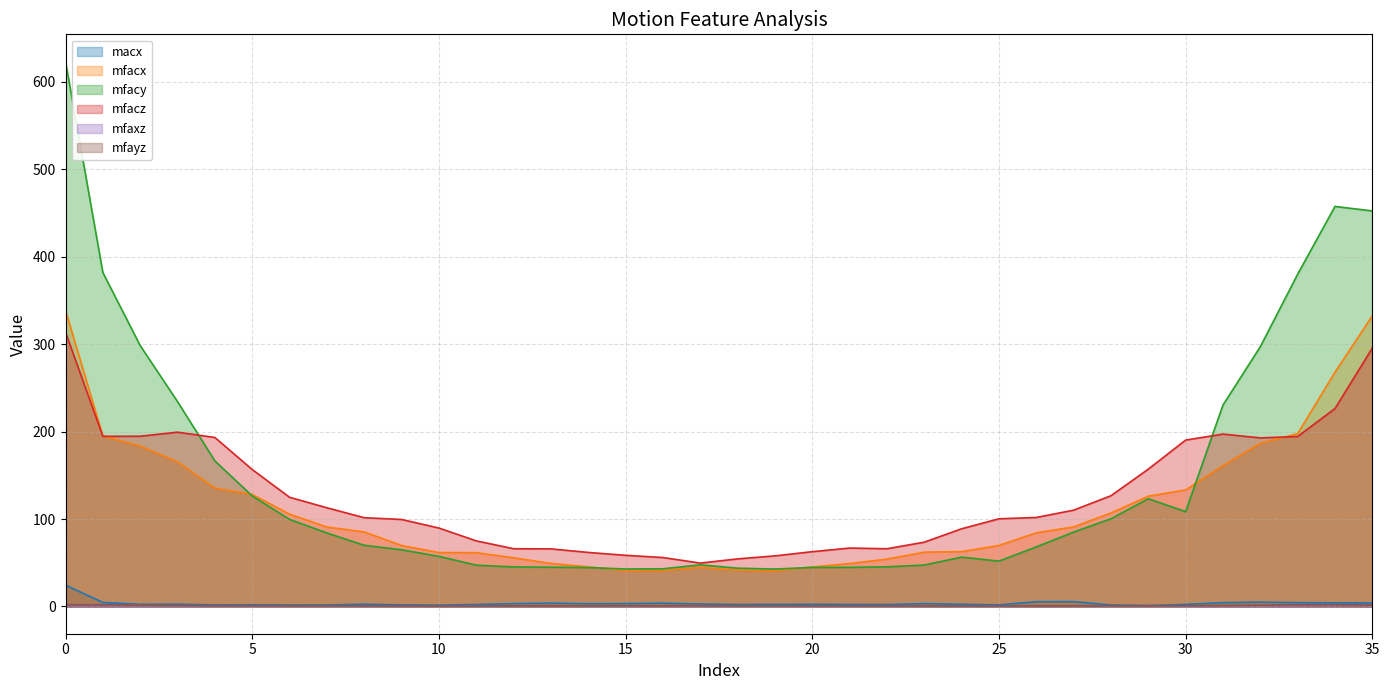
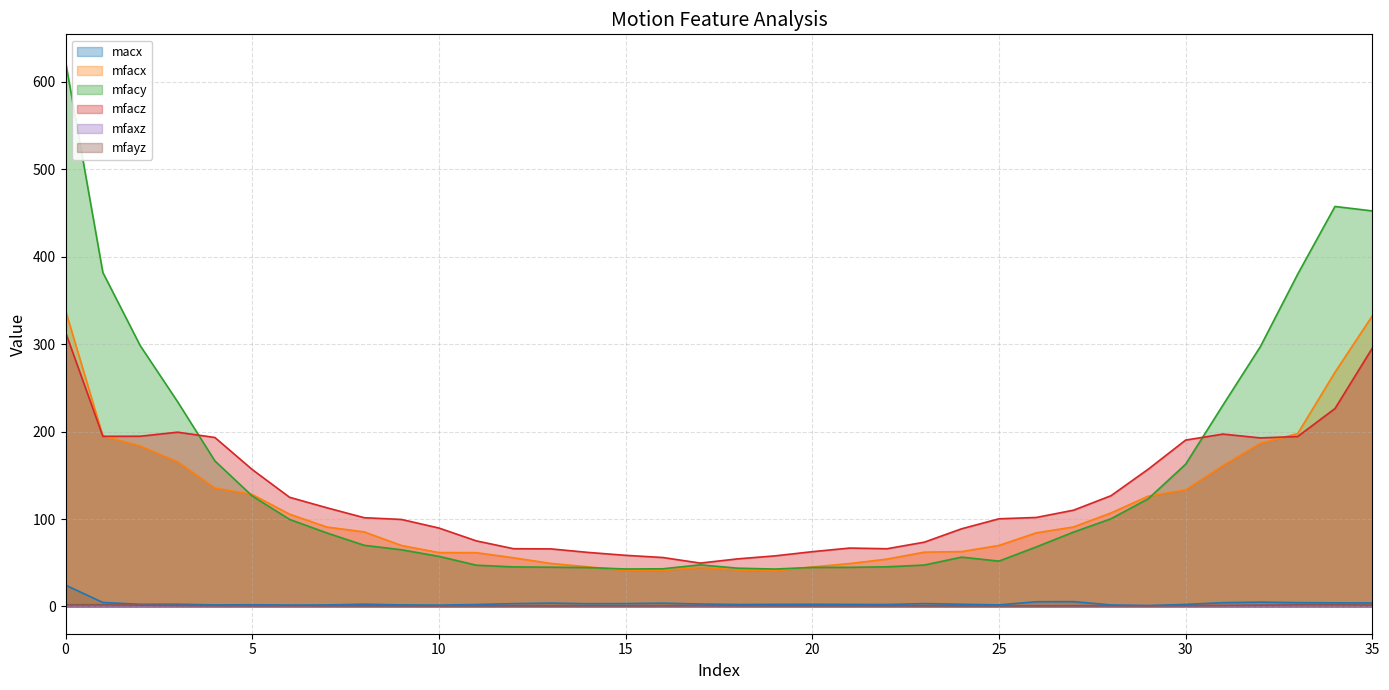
mfacy, 30: 110 -> 160
